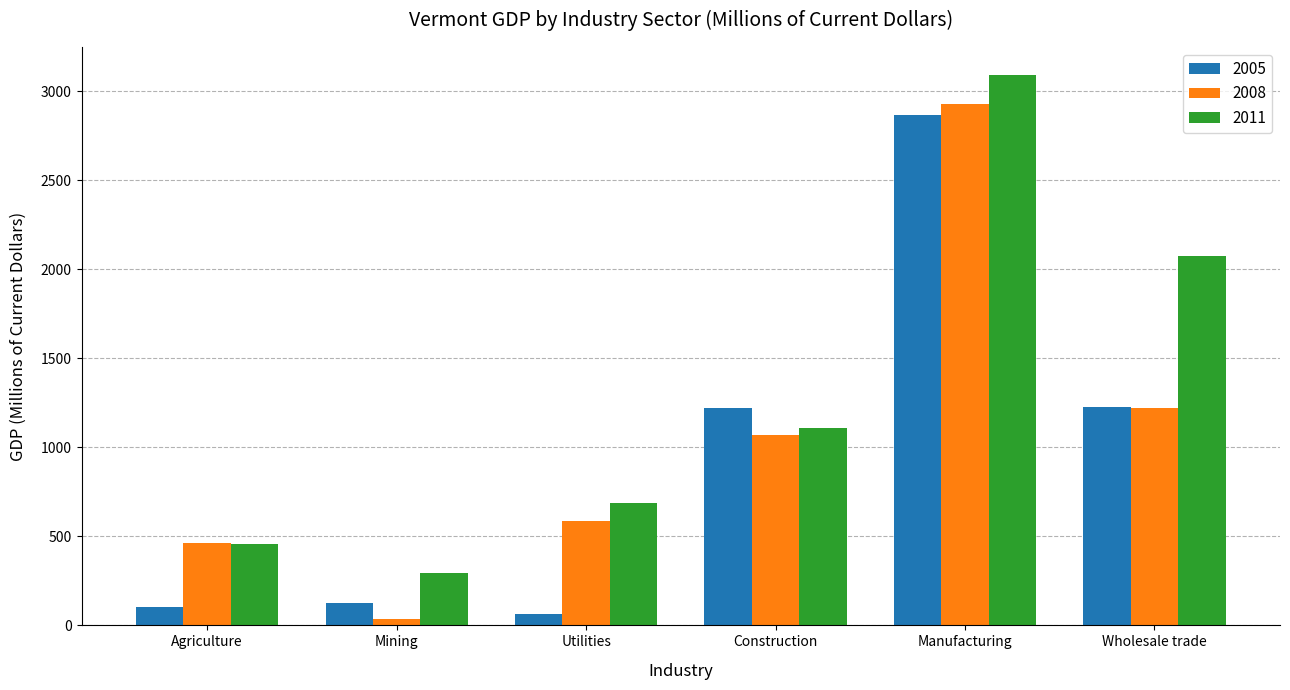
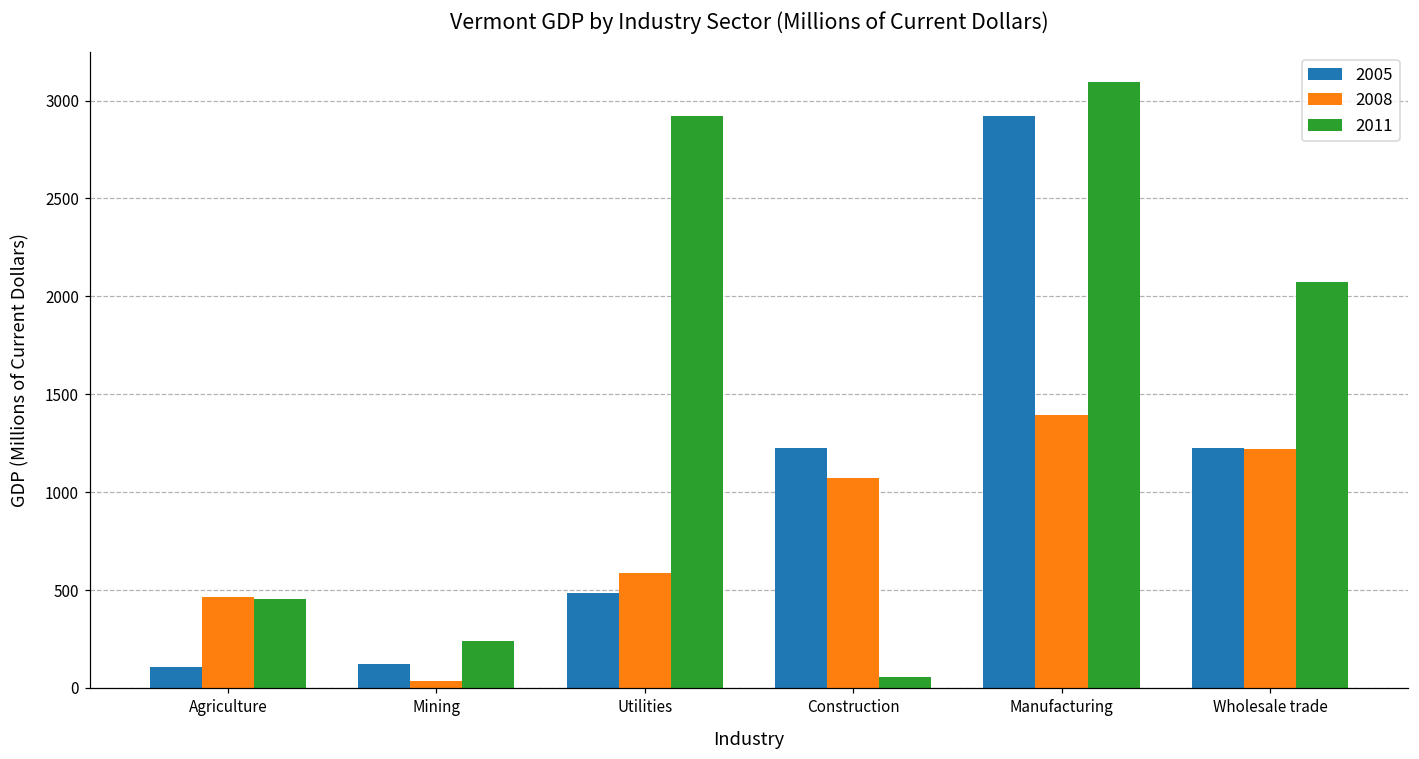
2011, Mining: 290 -> 240
2005, Utilities: 70 -> 490
2011, Utilities: 690 -> 2920
2011, Construction: 1110 -> 60
2005, Manufacturing: 2870 -> 2920
2008, Manufacturing: 2930 -> 1390
